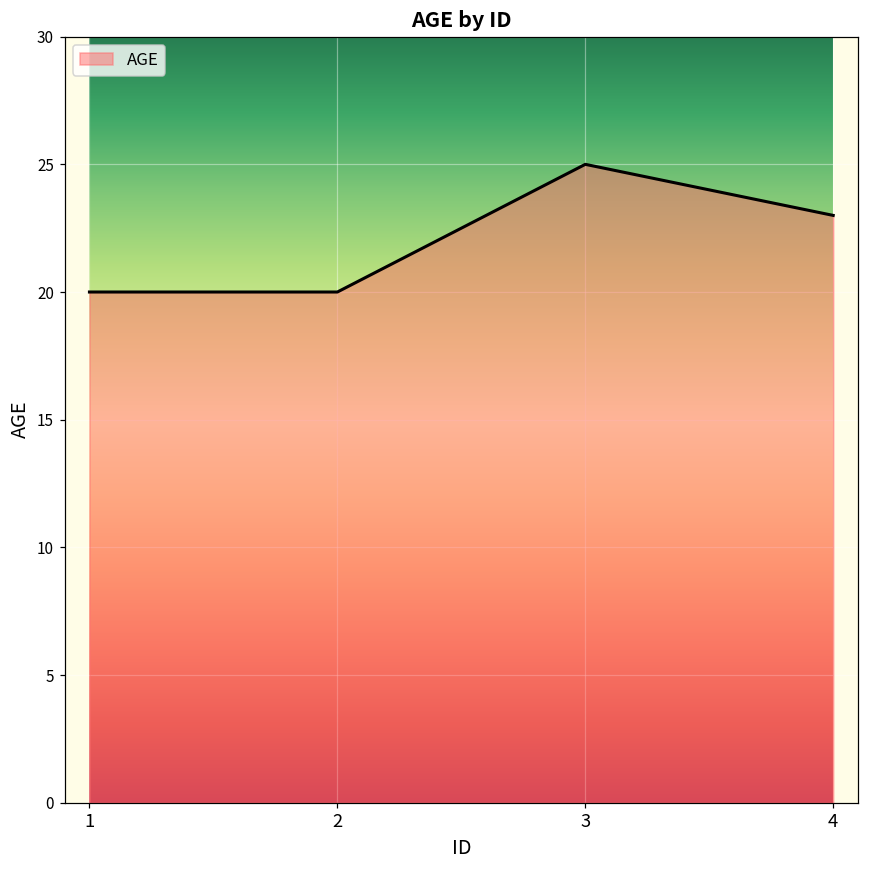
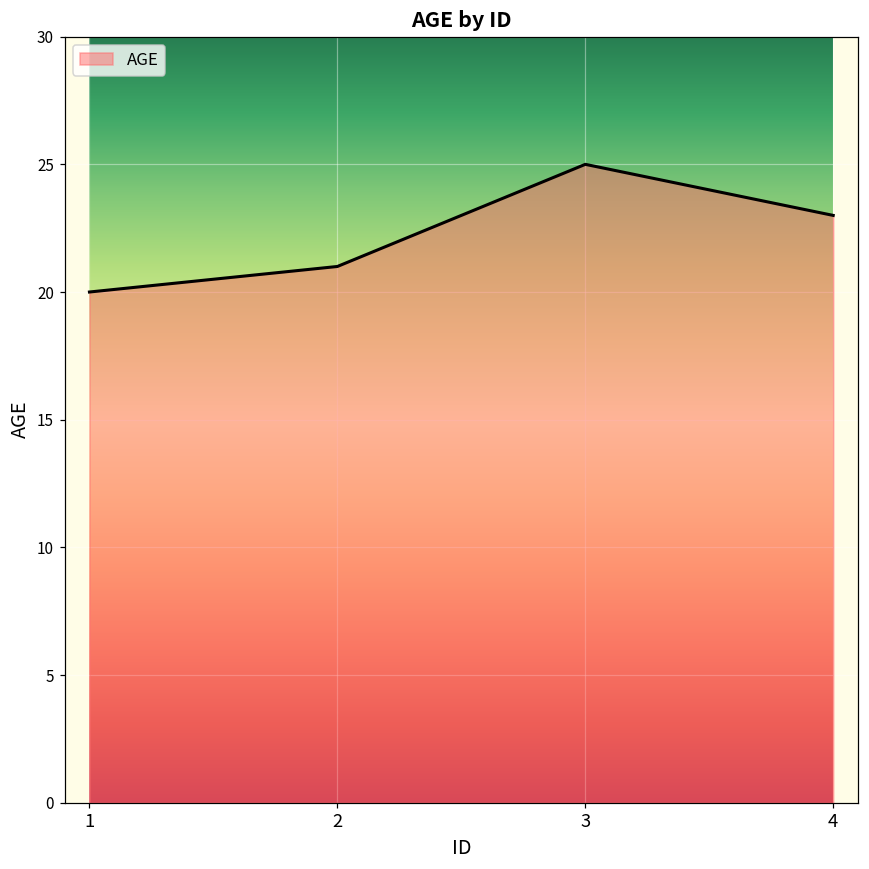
2: 20 -> 21
